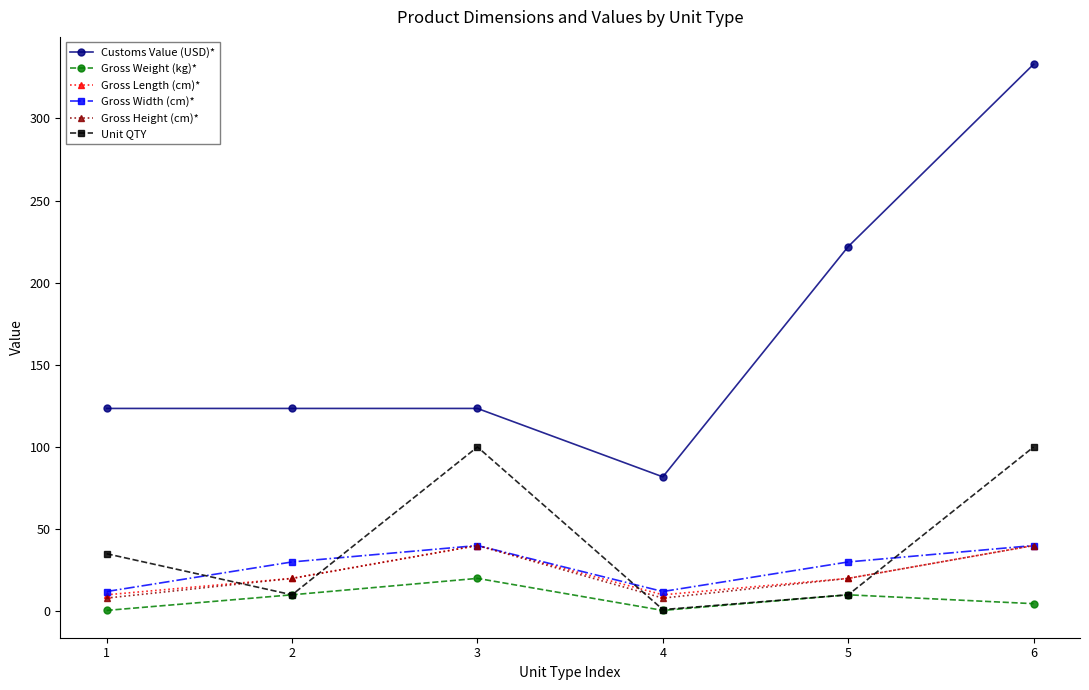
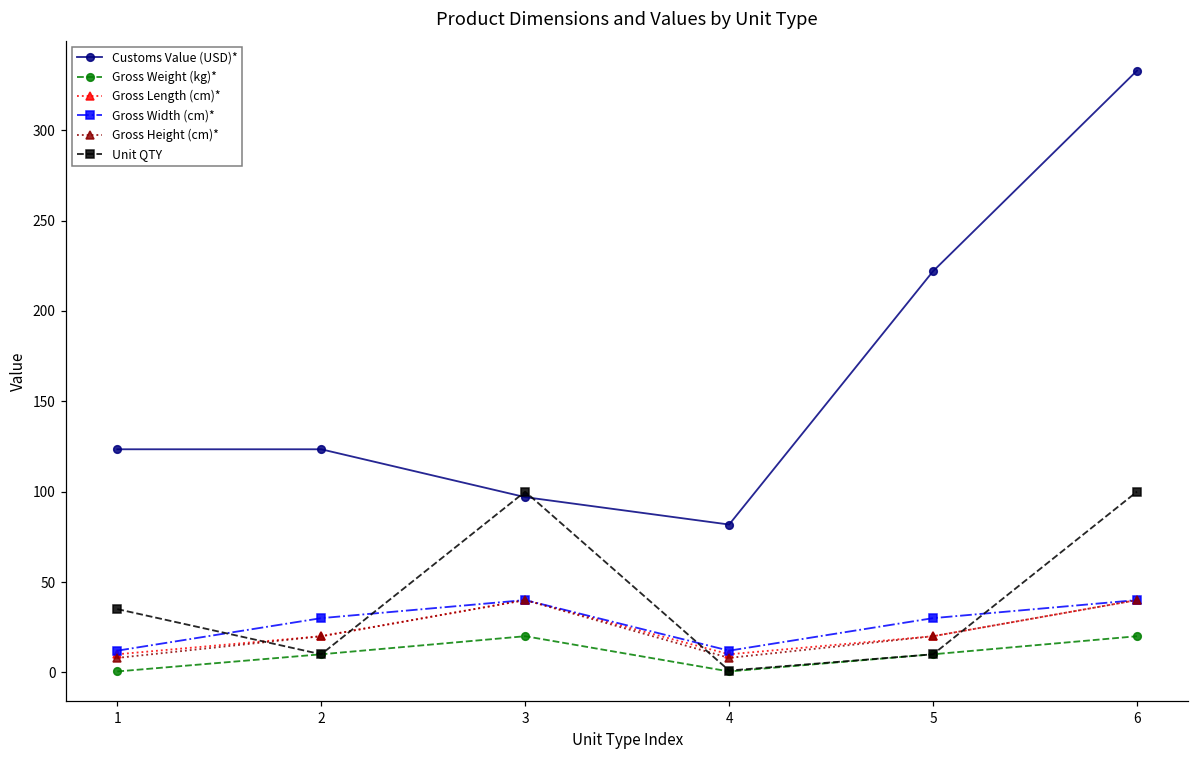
Customs Value (USD)*, 3: 123 -> 97
Gross Weight (kg)*, 6: 5 -> 20
